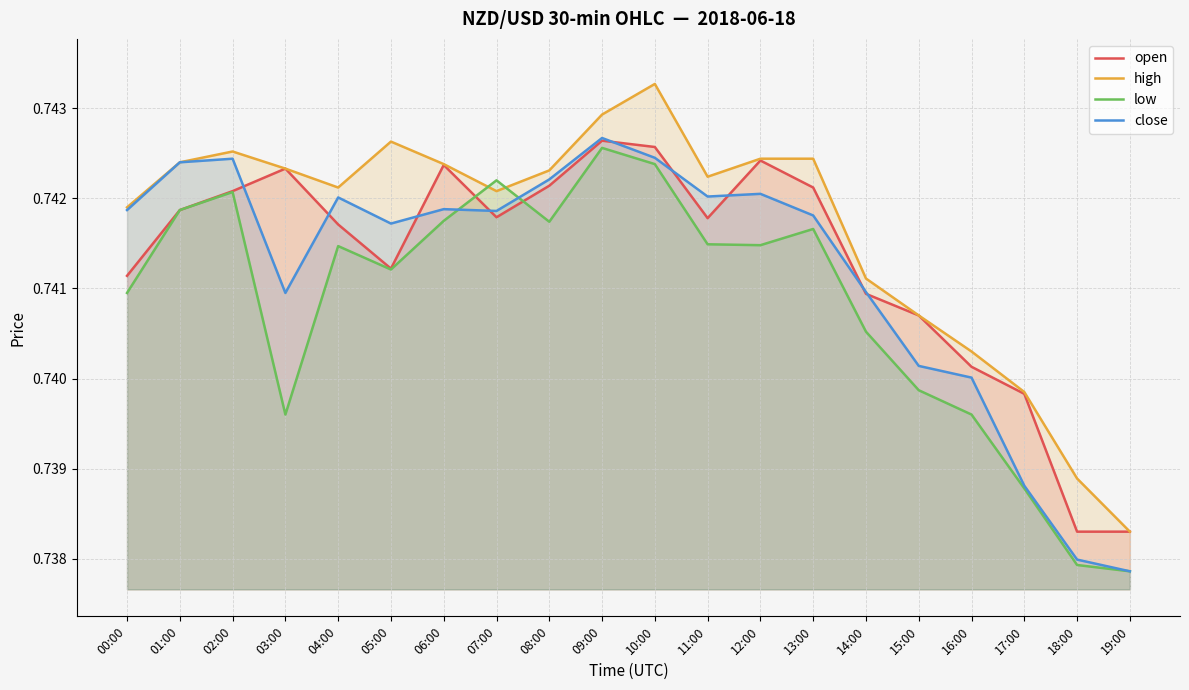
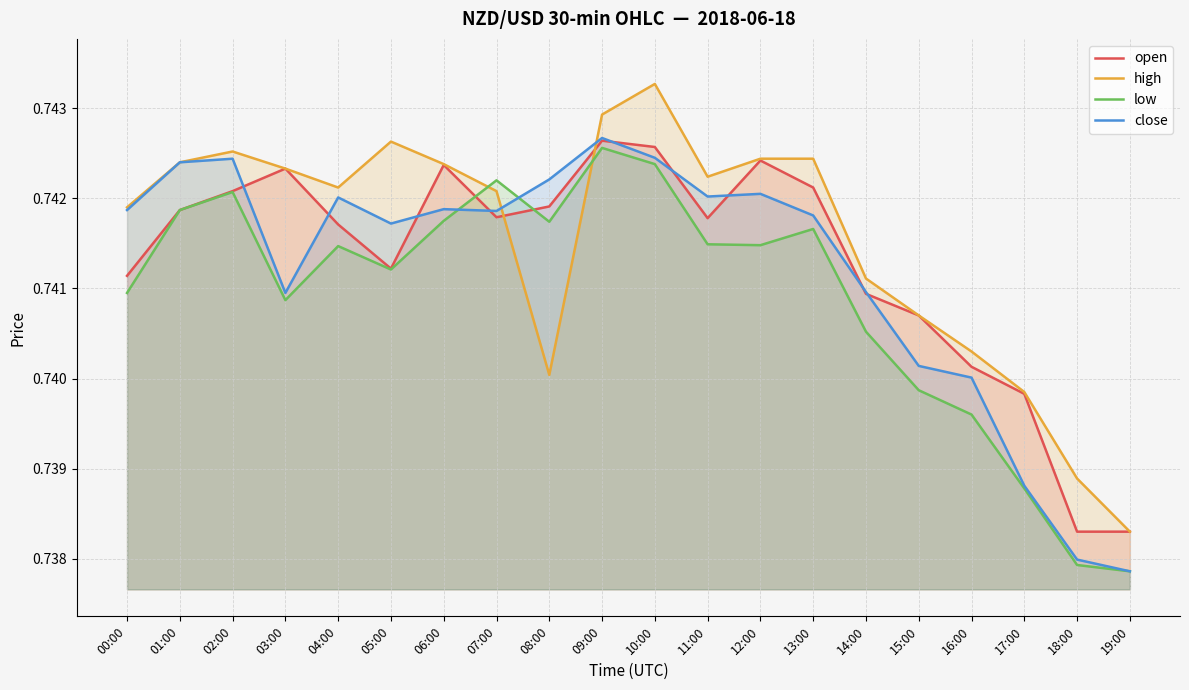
low, 03:00: 0.7396 -> 0.7409
open, 08:00: 0.7421 -> 0.7419
high, 08:00: 0.7423 -> 0.7400
